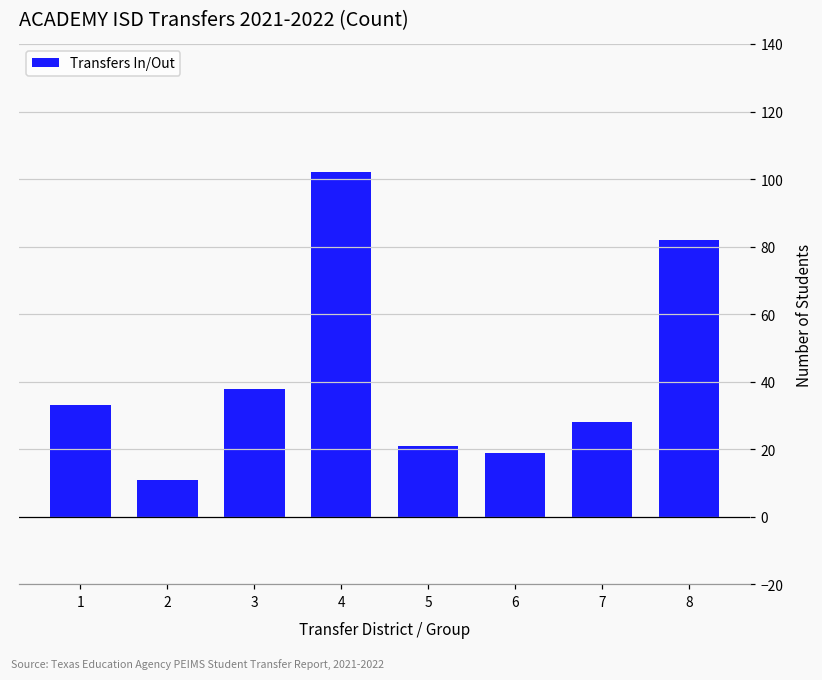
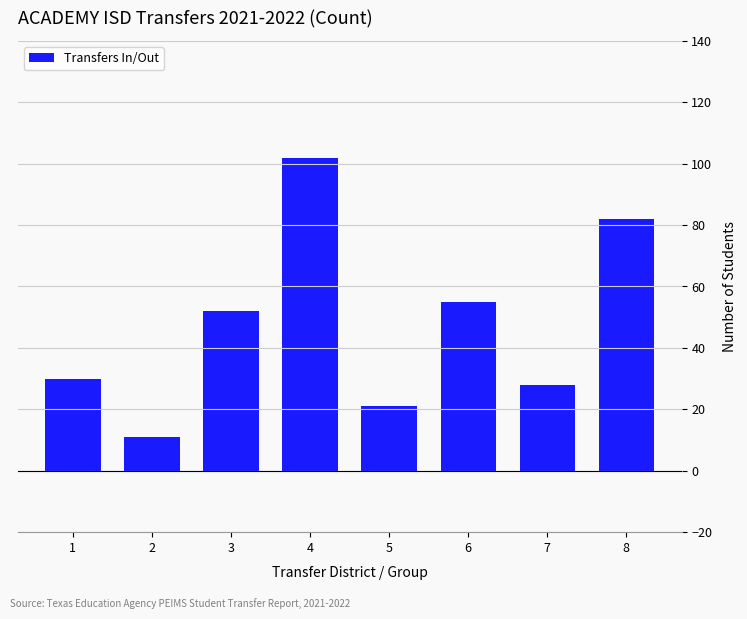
1: 33 -> 30
3: 38 -> 52
6: 19 -> 55
